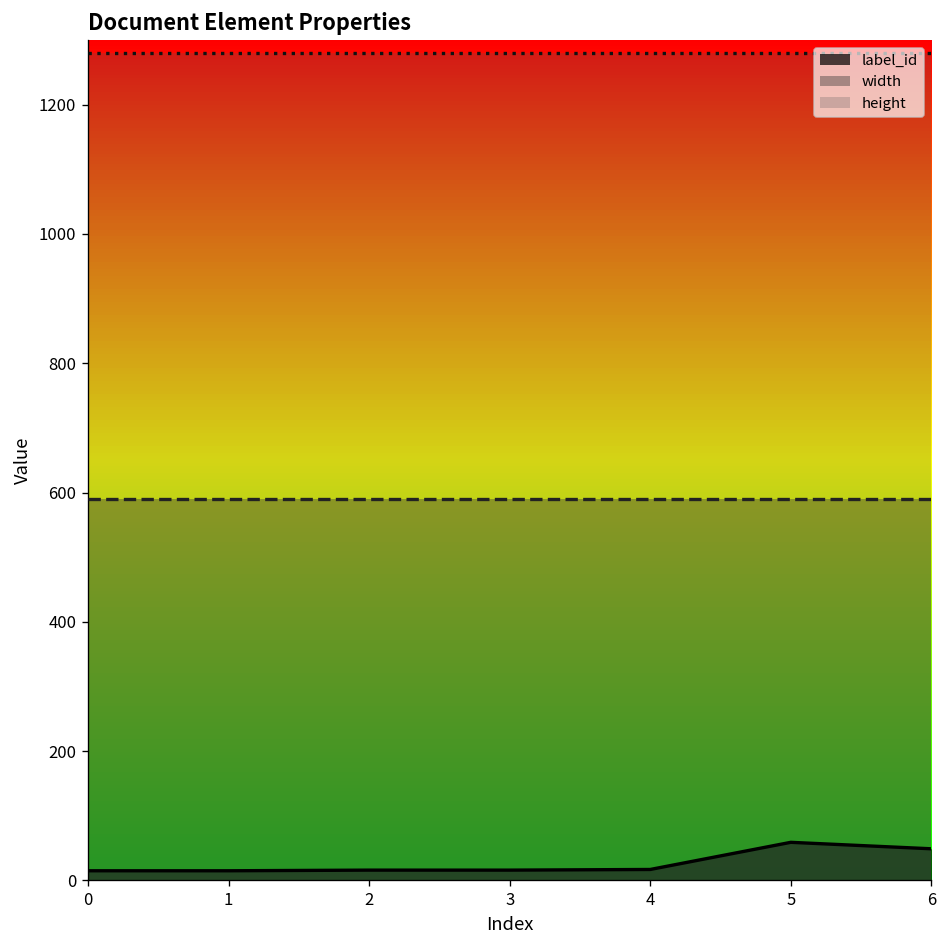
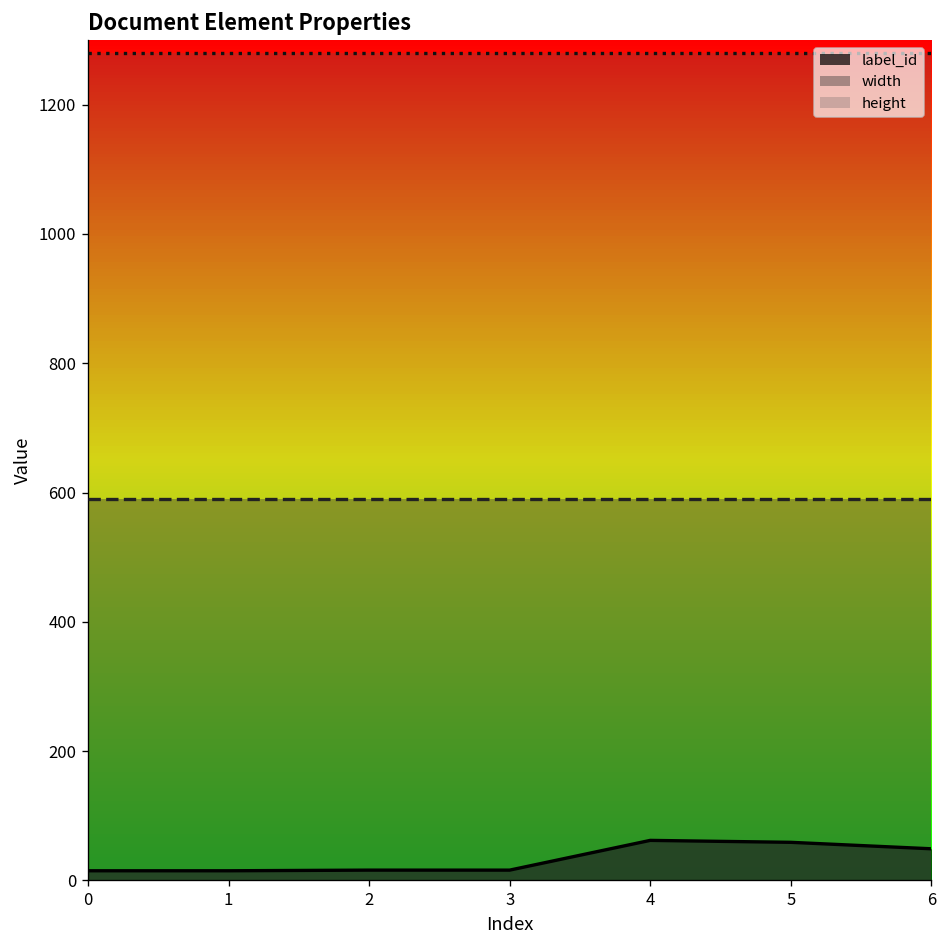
label_id, 4: 20 -> 60
